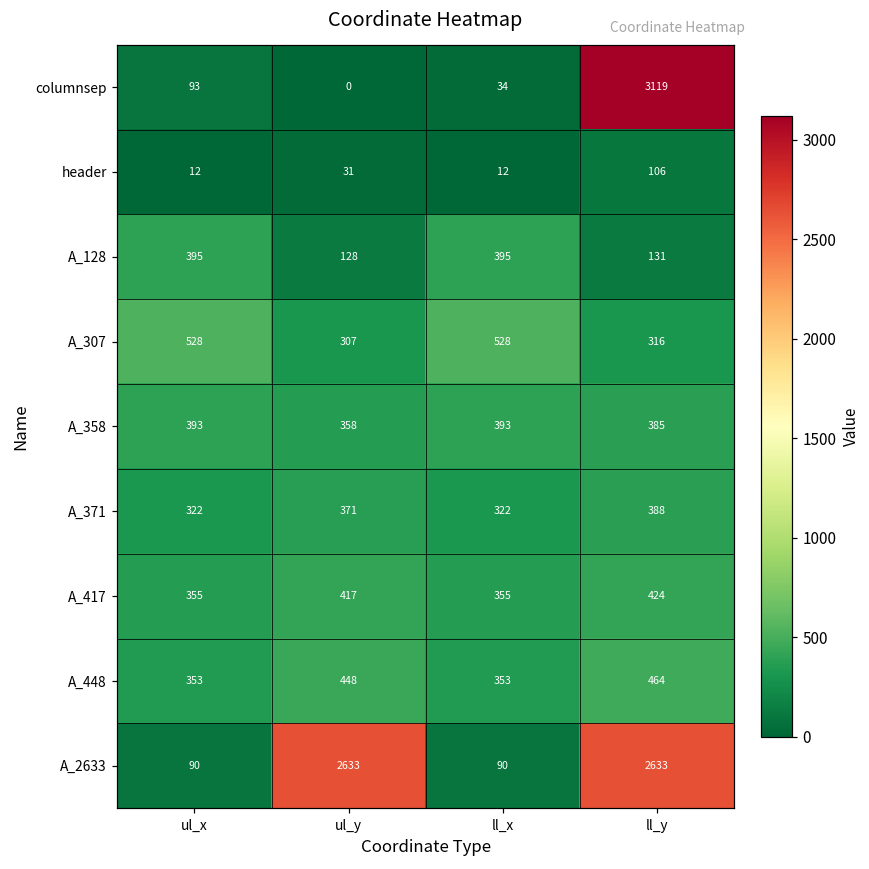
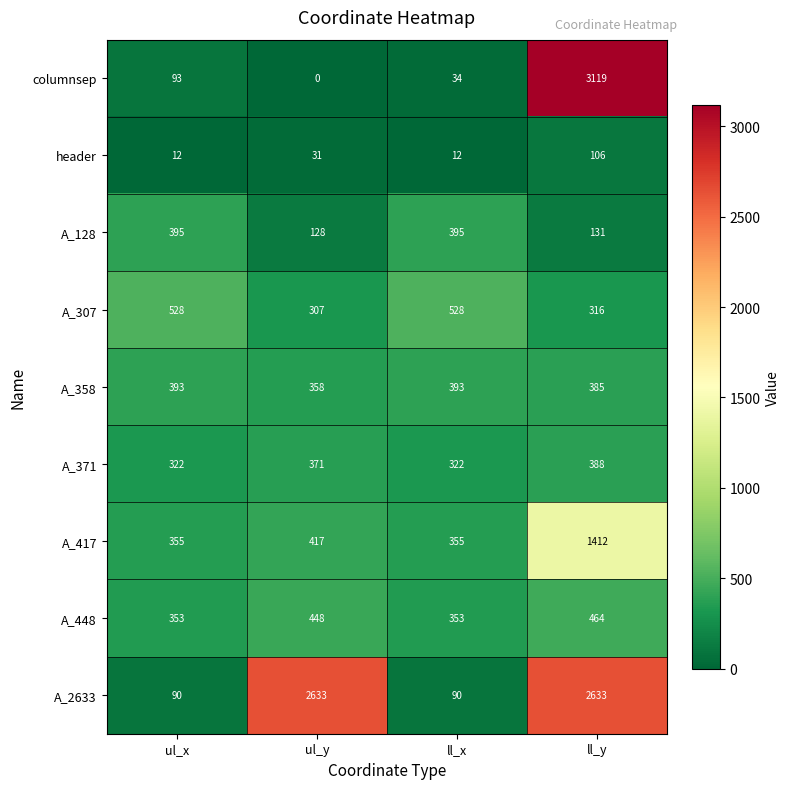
A_417, ll_y: 424 -> 1412
